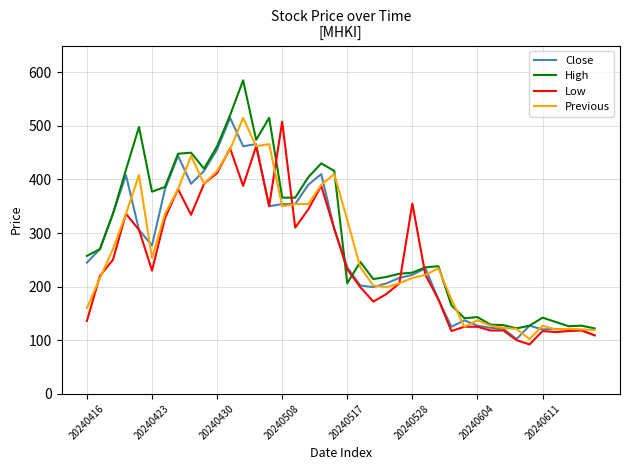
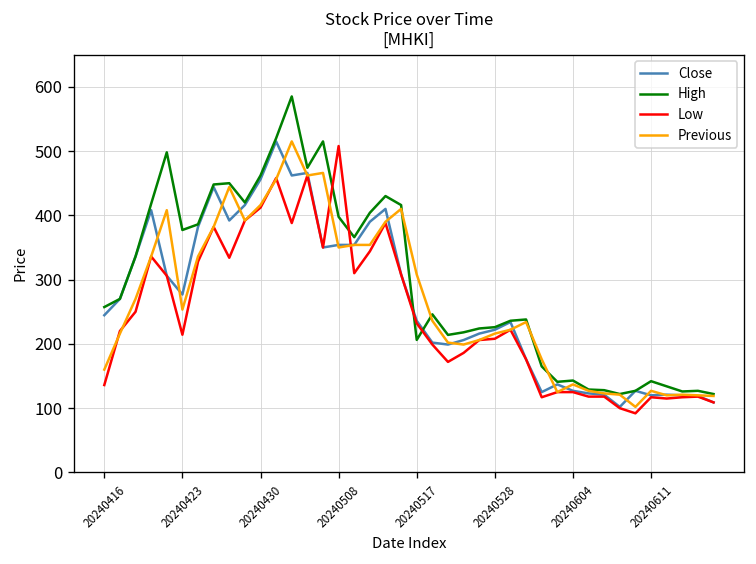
Low, 20240423: 230 -> 210
High, 20240508: 370 -> 400
Previous, 20240517: 320 -> 310
Low, 20240528: 350 -> 210
